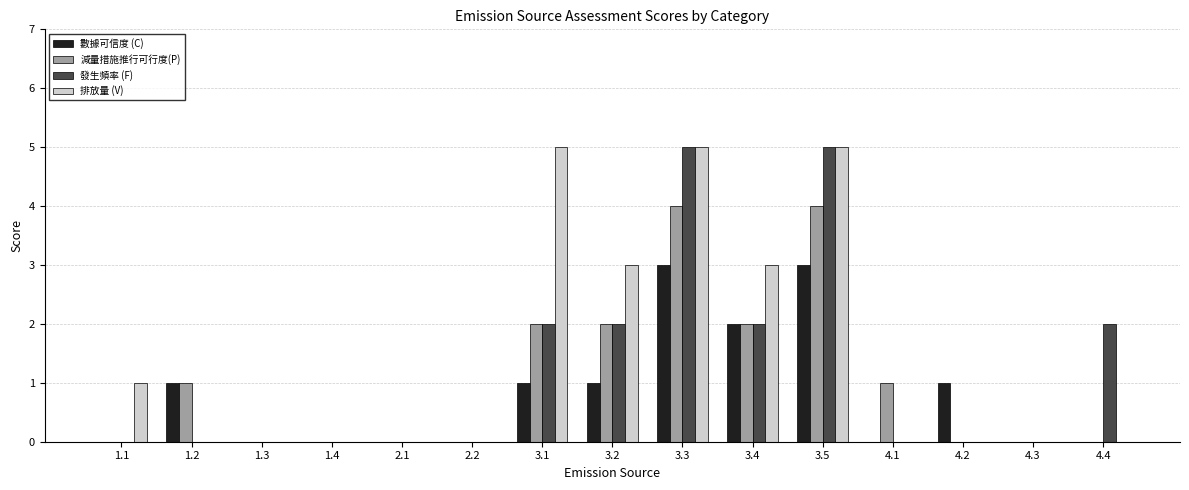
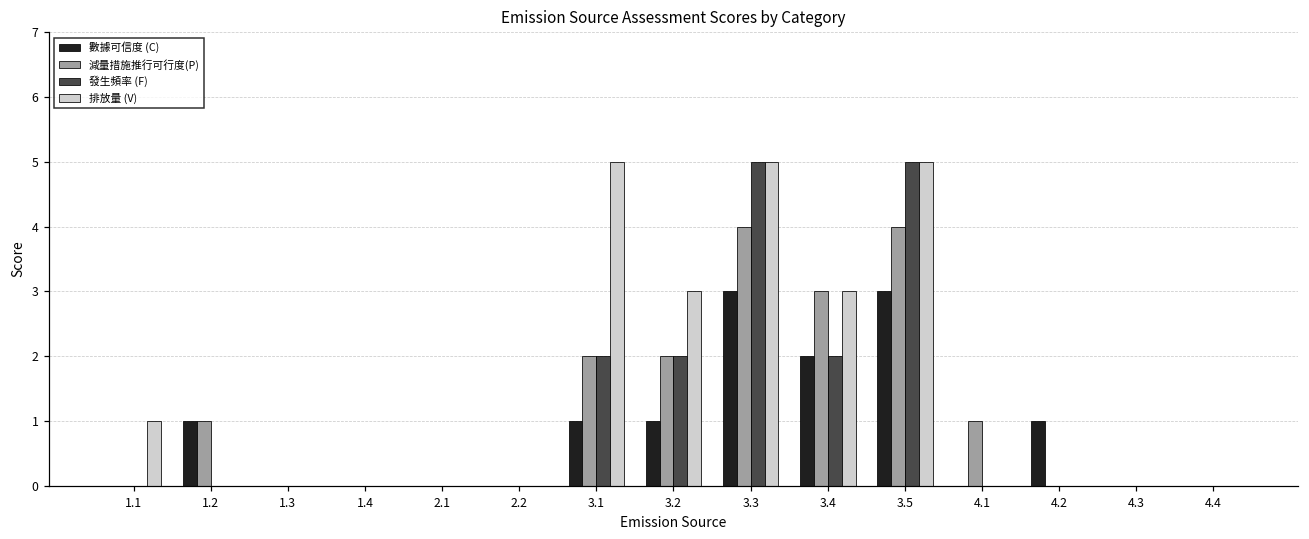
減量措施推行可行度(P), 3.4: 2 -> 3
發生頻率 (F), 4.4: 2 -> 0
